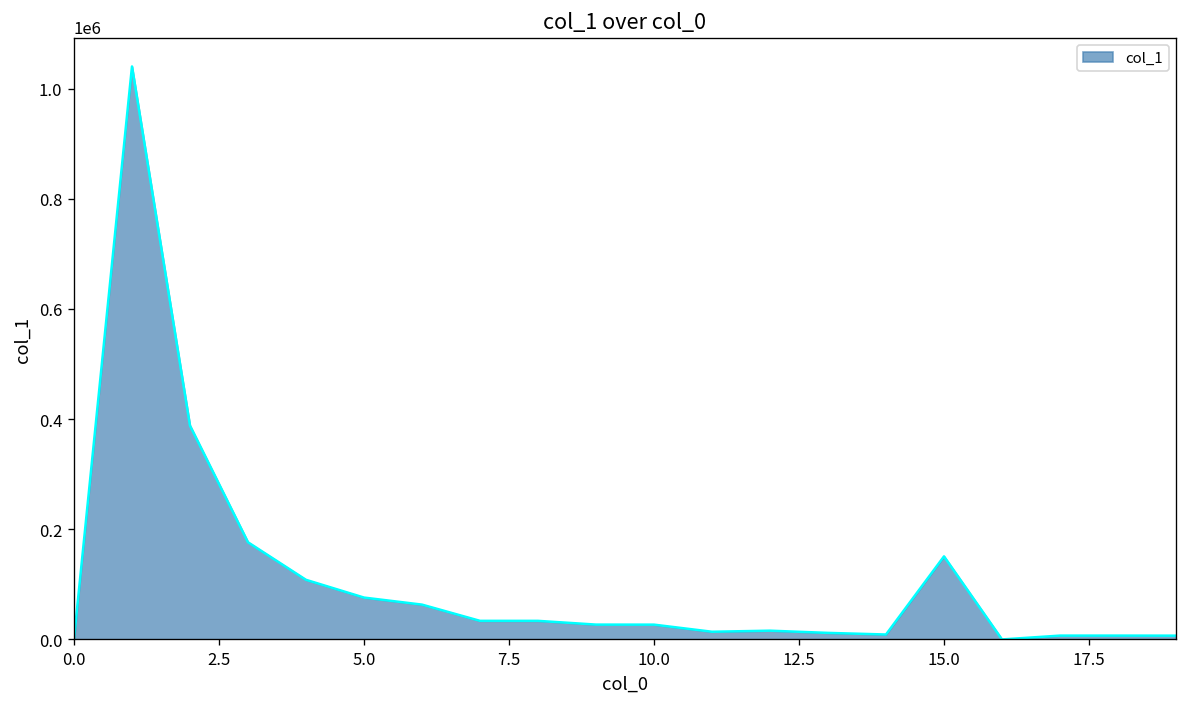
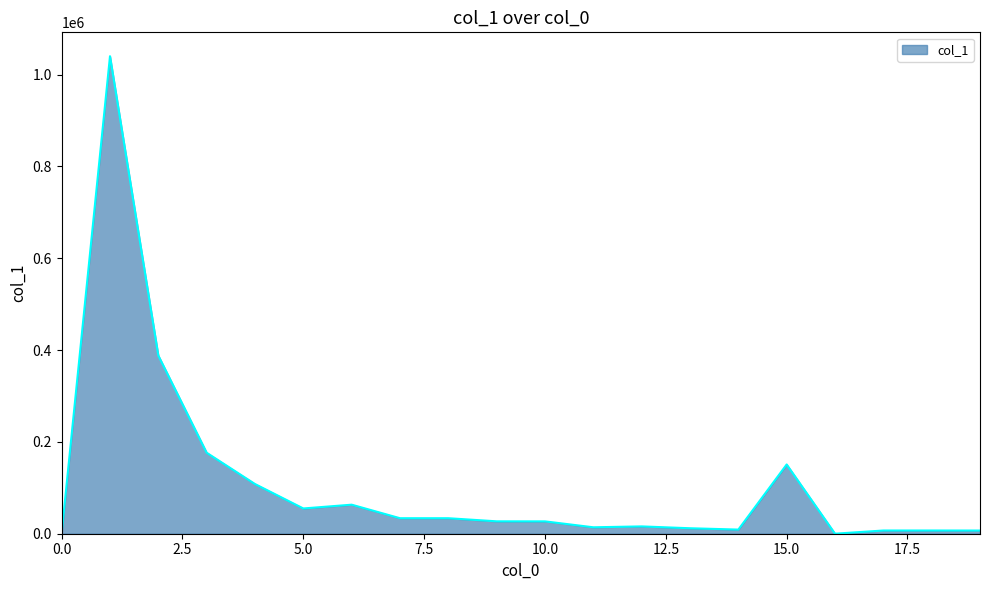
5.0: 80000 -> 60000
